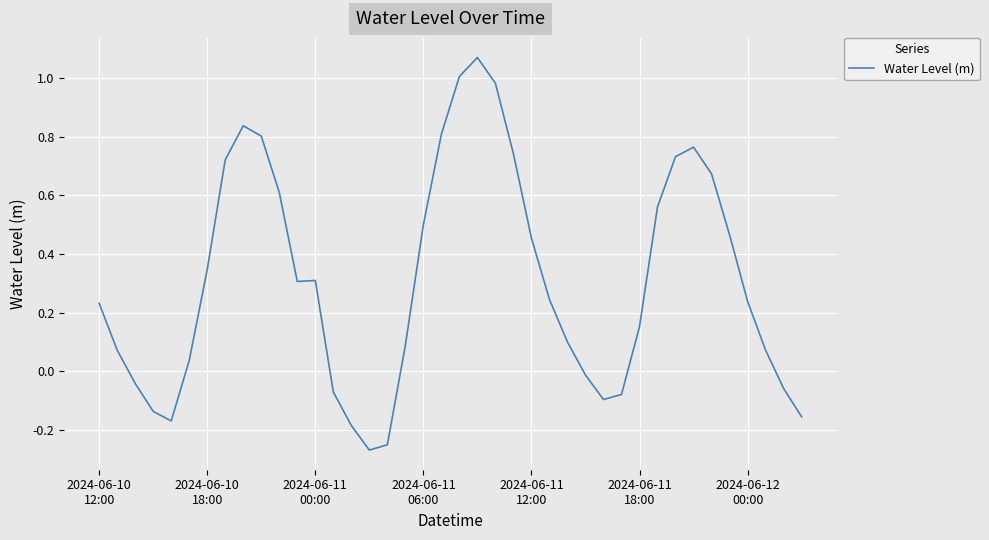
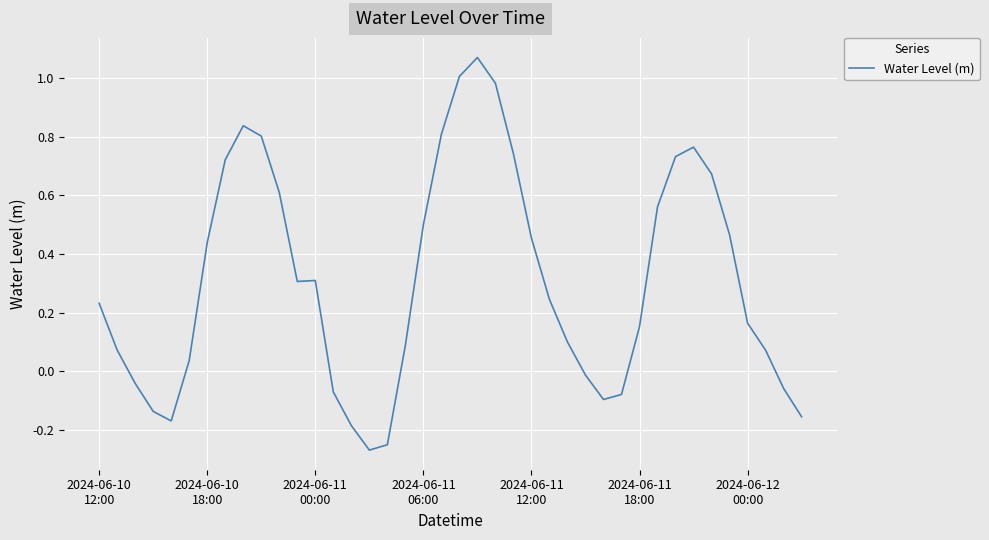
2024-06-10 18:00: 0.35 -> 0.44
2024-06-12 00:00: 0.24 -> 0.16
